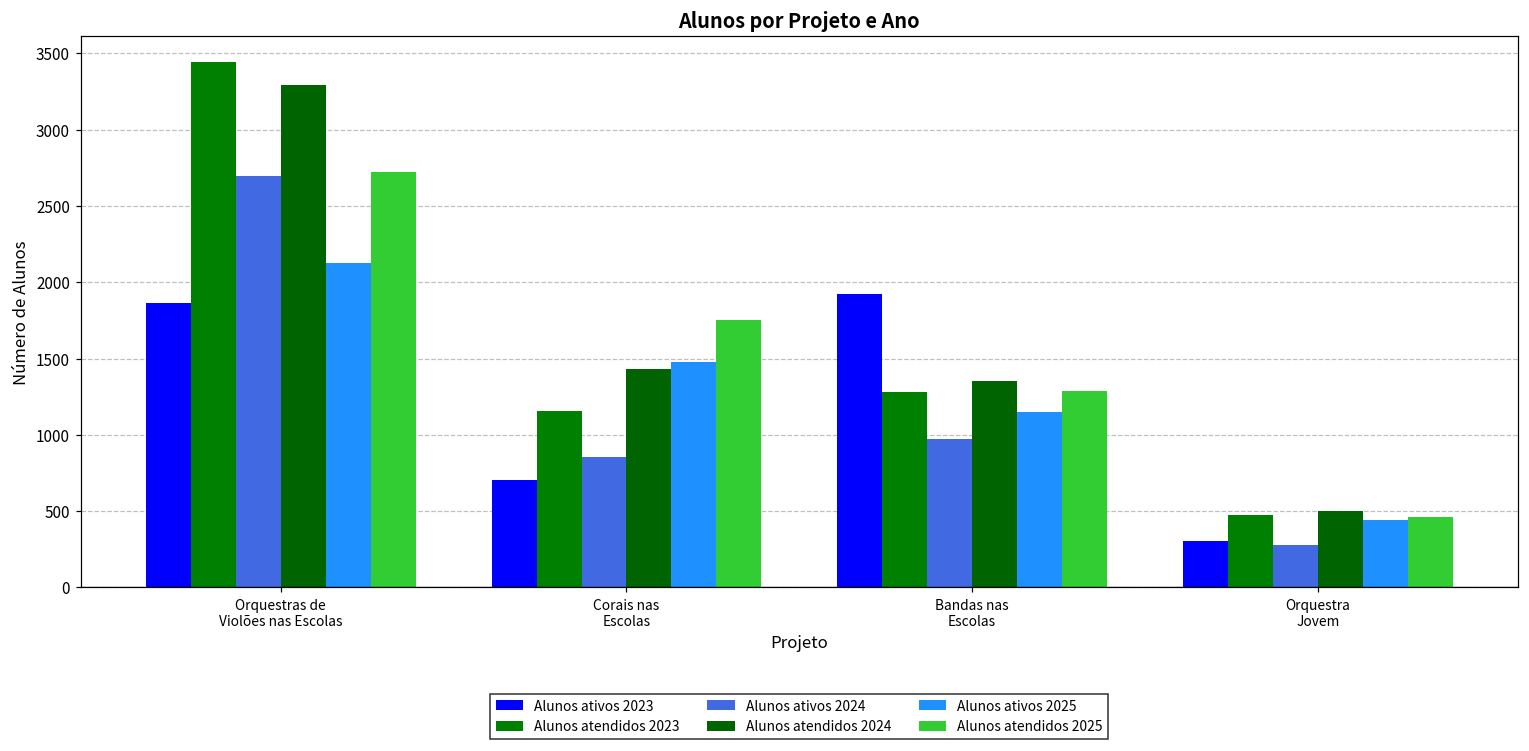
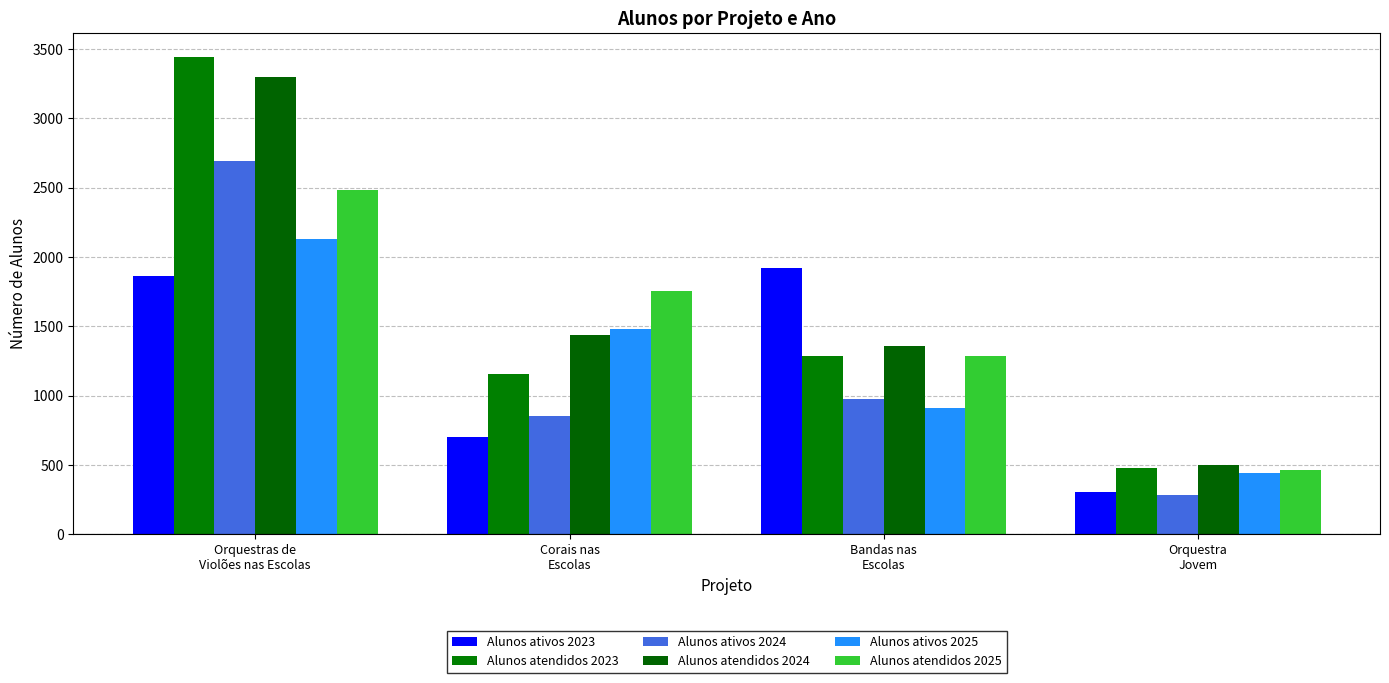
Alunos atendidos 2025, Orquestras de Violões nas Escolas: 2720 -> 2480
Alunos ativos 2025, Bandas nas Escolas: 1150 -> 910
